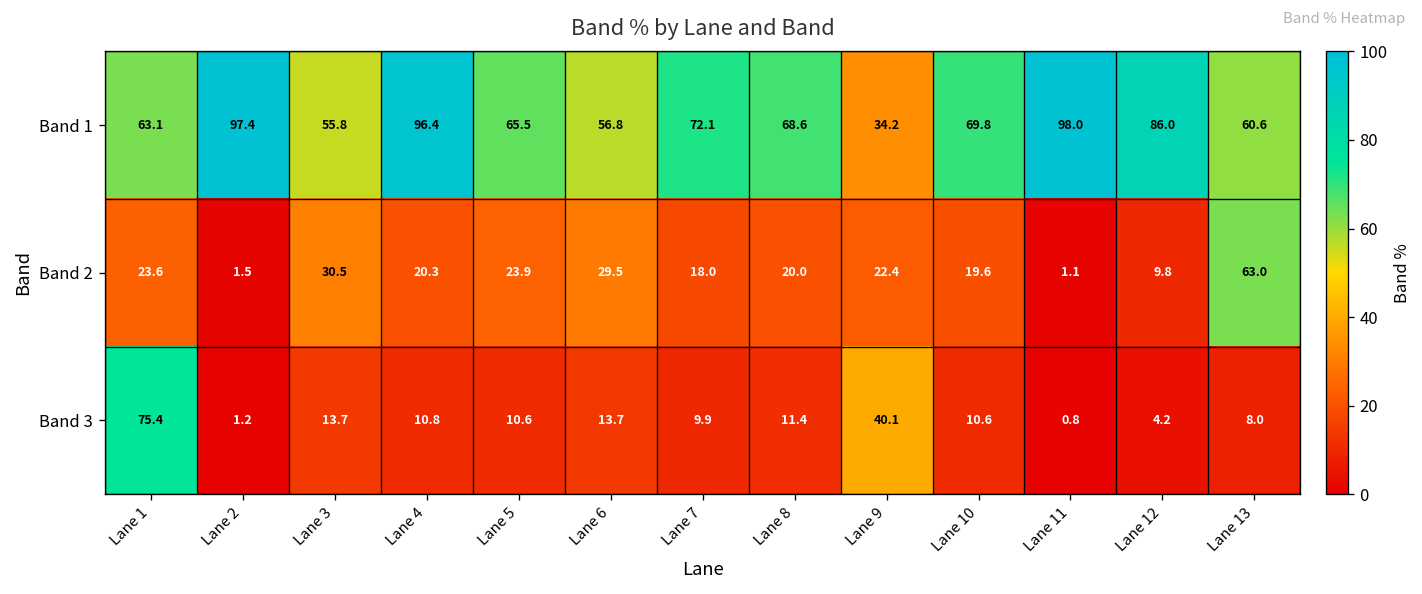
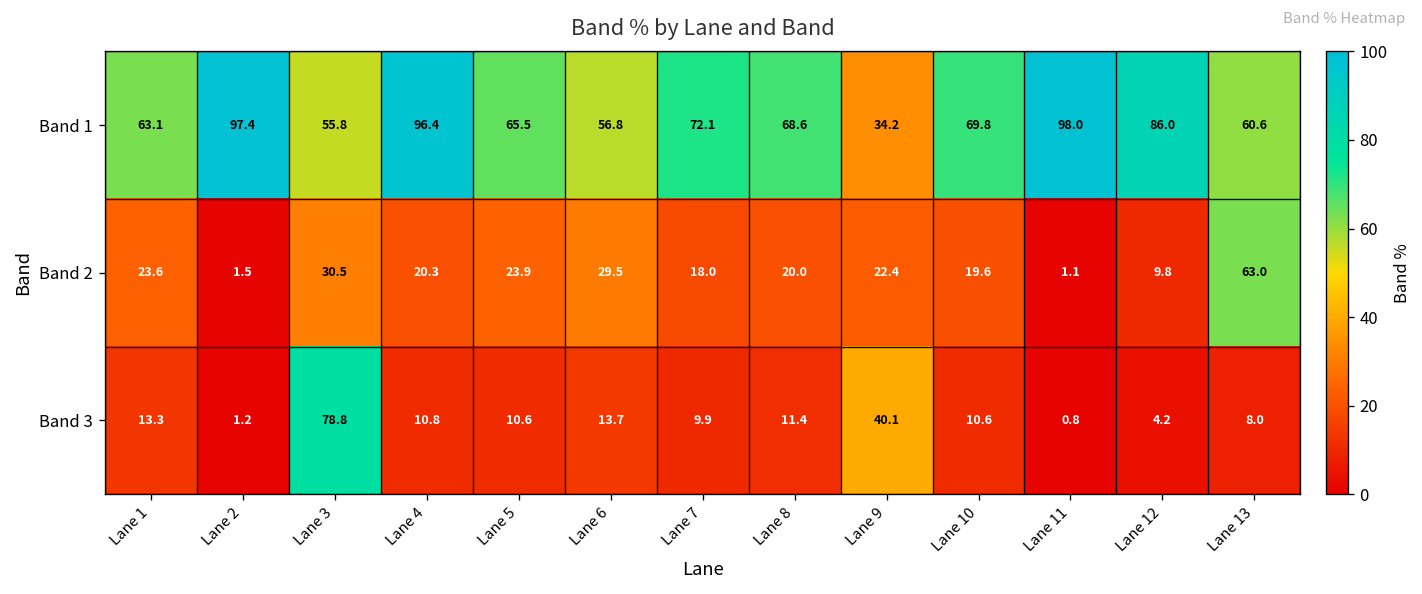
Band 3, Lane 1: 75.4 -> 13.3
Band 3, Lane 3: 13.7 -> 78.8
